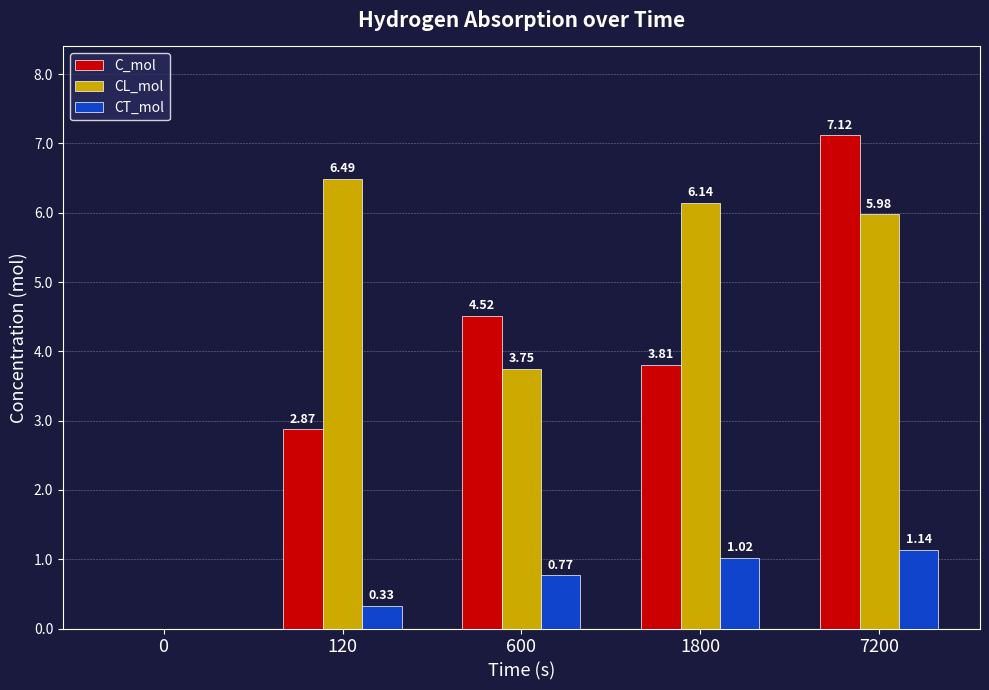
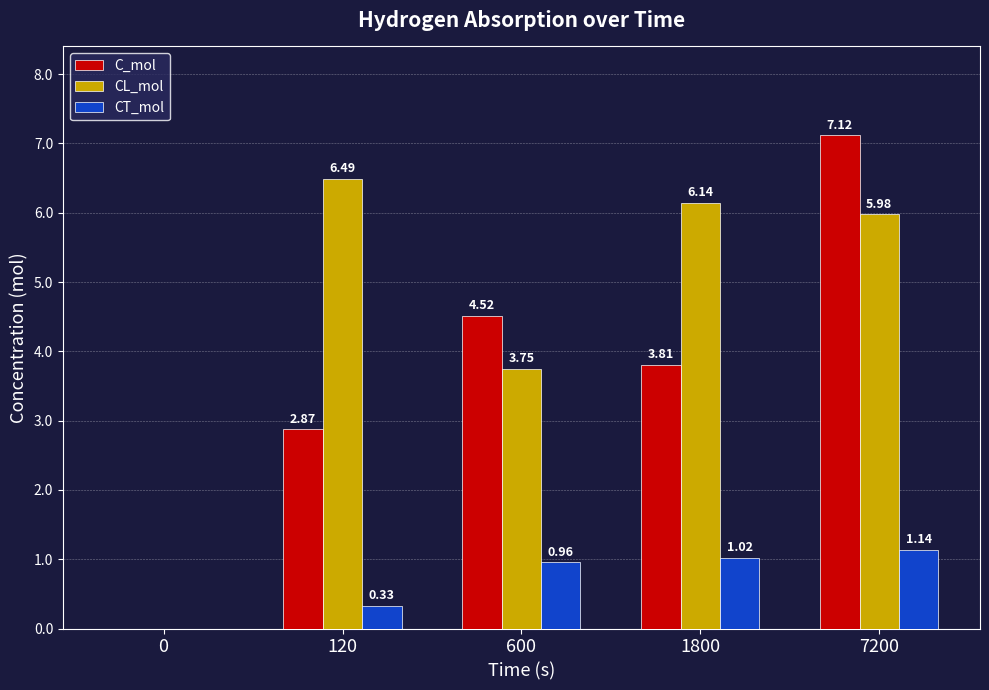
CT_mol, 600: 0.77 -> 0.96
